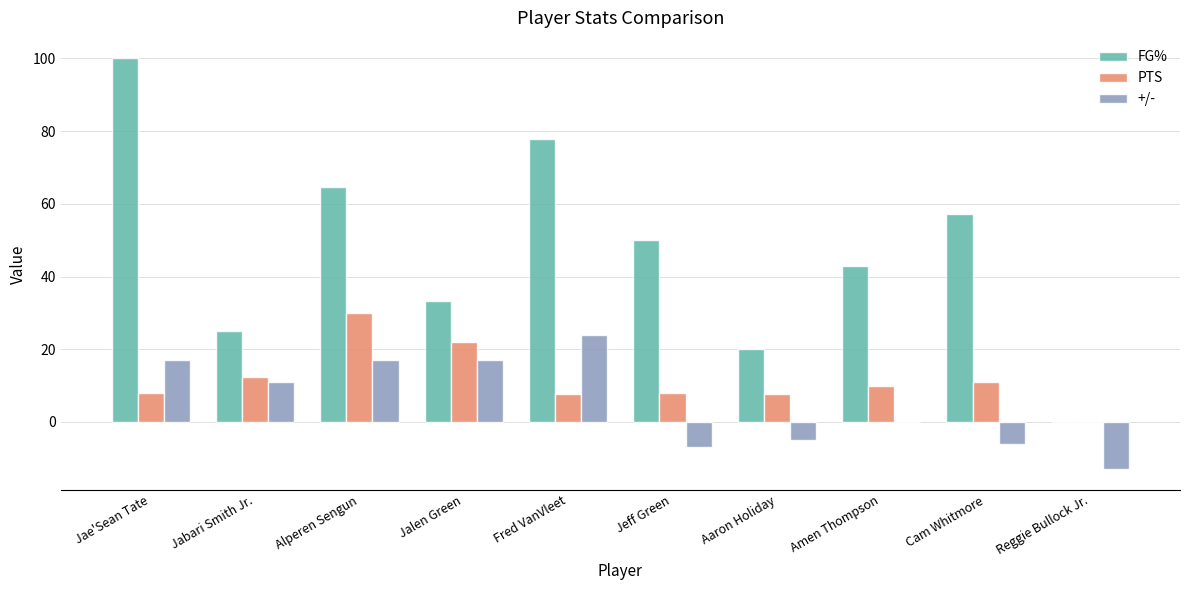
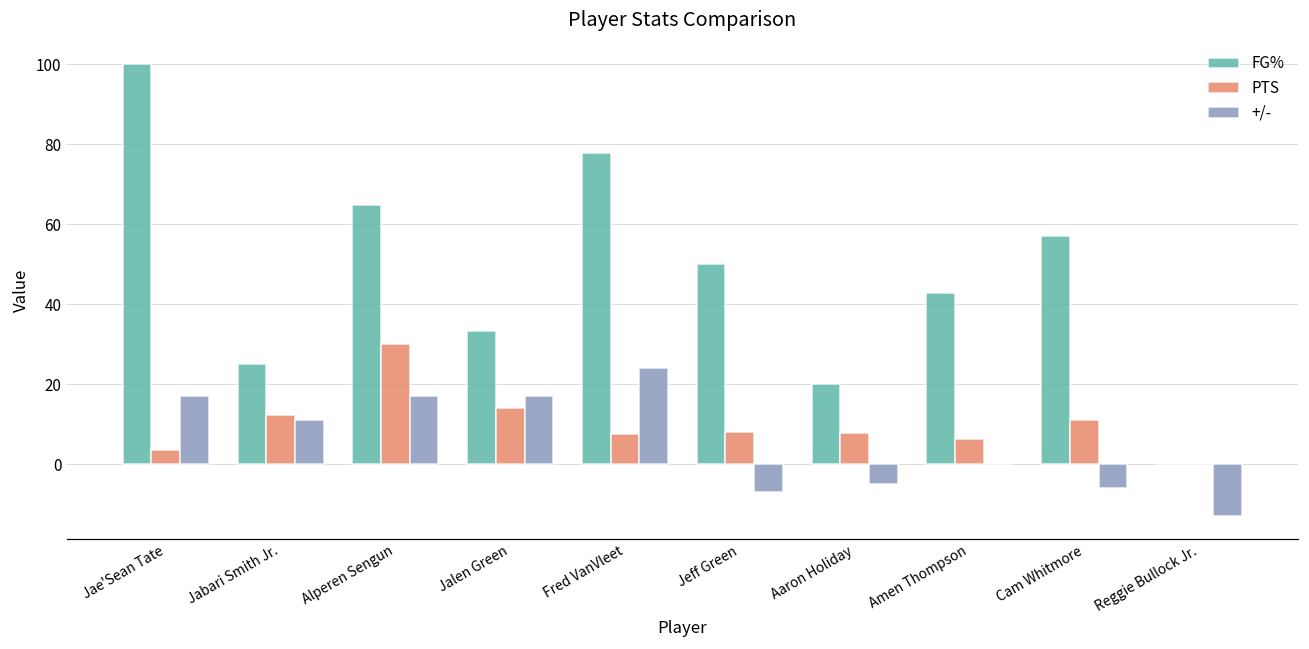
PTS, Jae'Sean Tate: 8 -> 4
PTS, Jalen Green: 22 -> 14
PTS, Amen Thompson: 10 -> 6
